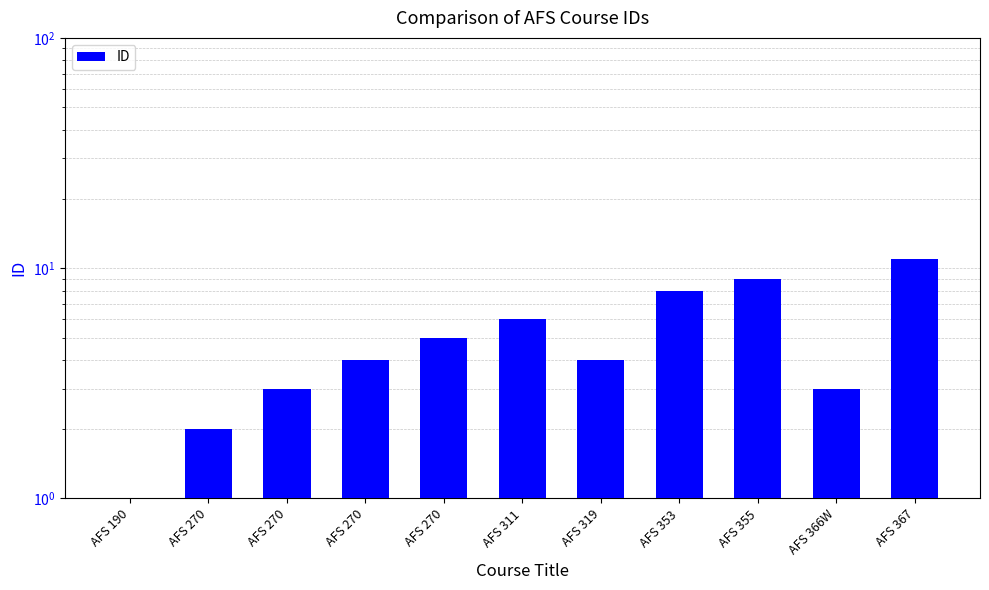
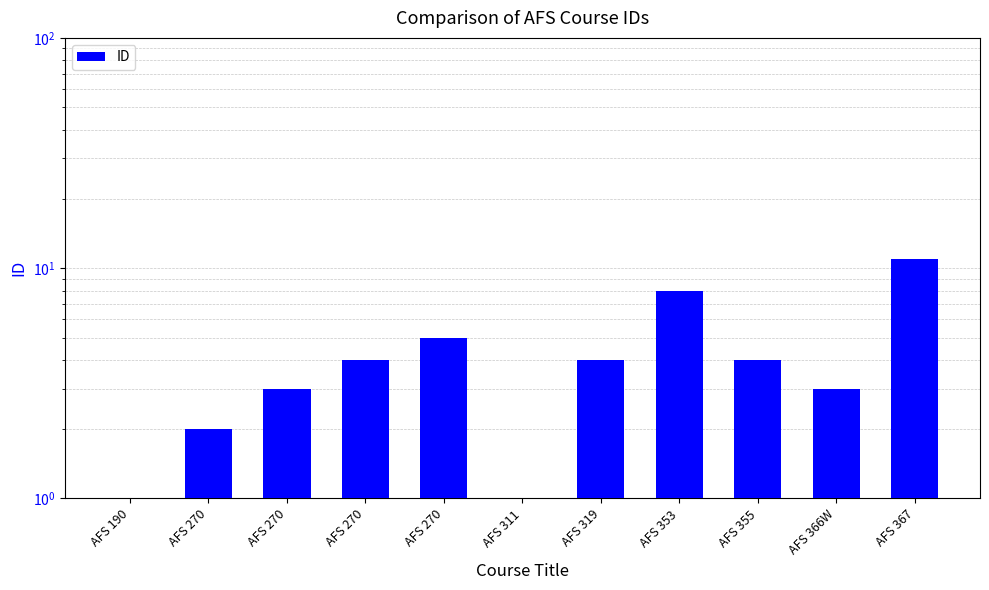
AFS 311: 6 -> 1
AFS 355: 9 -> 4
